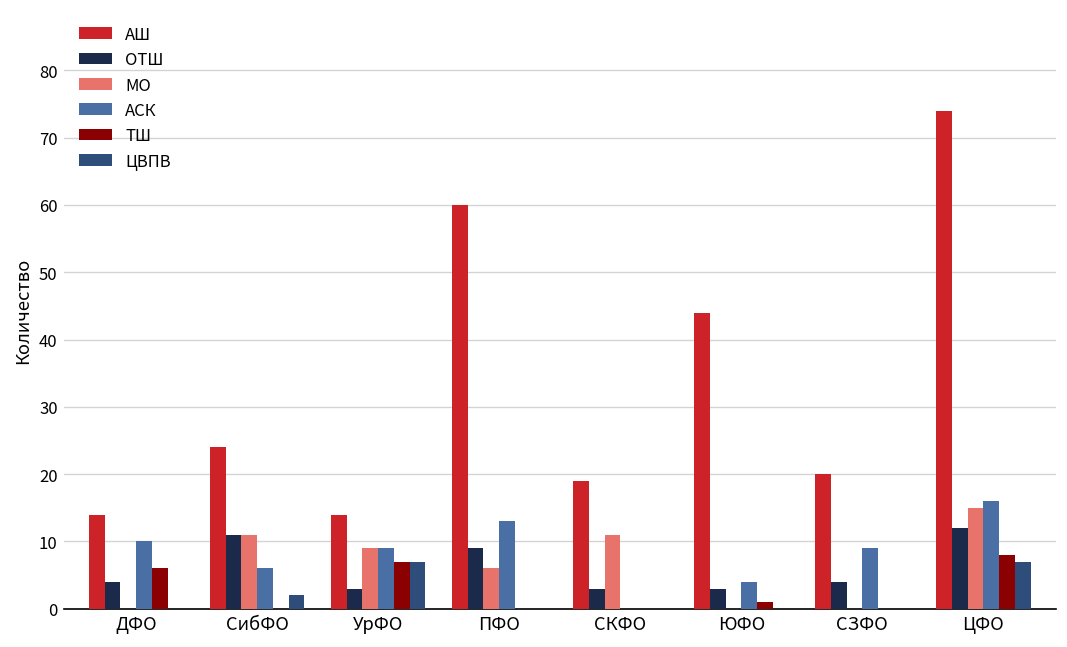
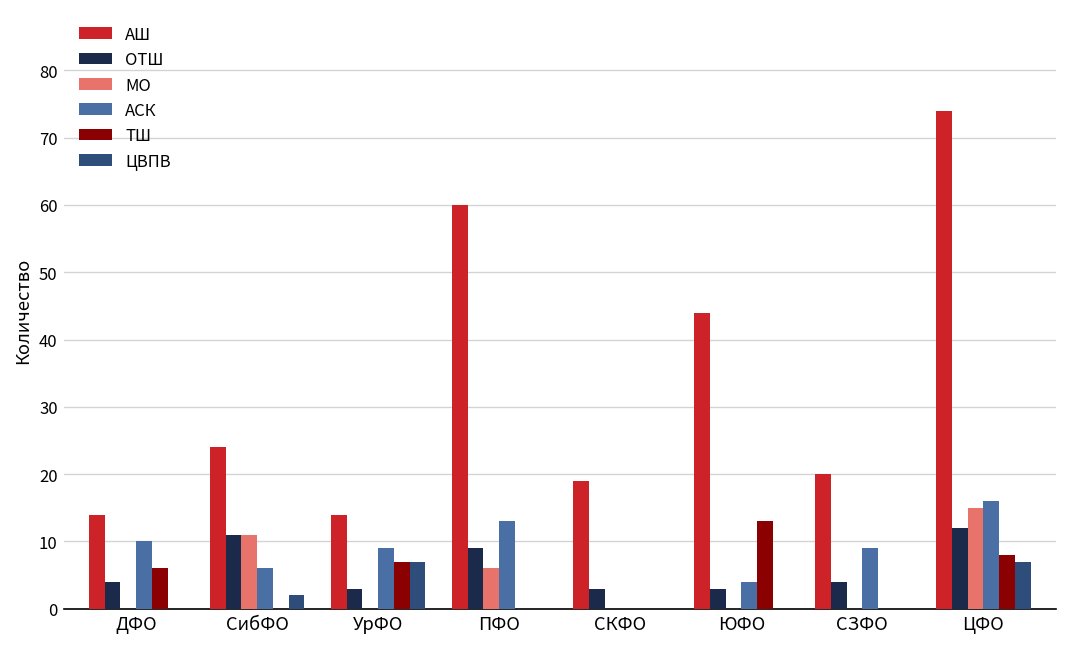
МО, УрФО: 9 -> 0
МО, СКФО: 11 -> 0
ТШ, ЮФО: 1 -> 13
